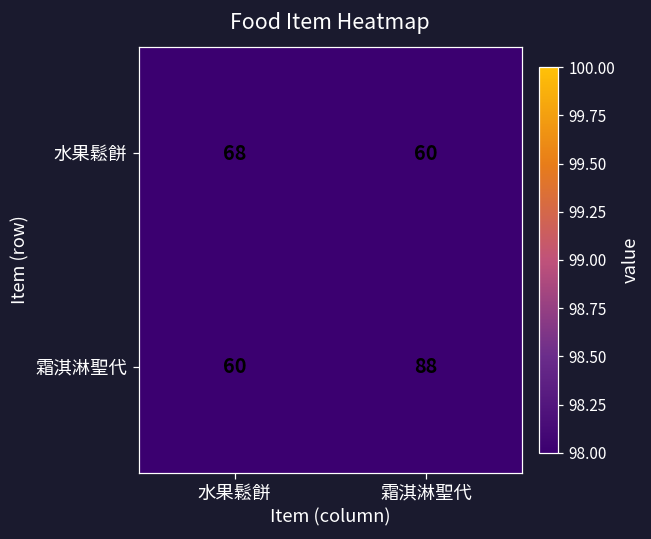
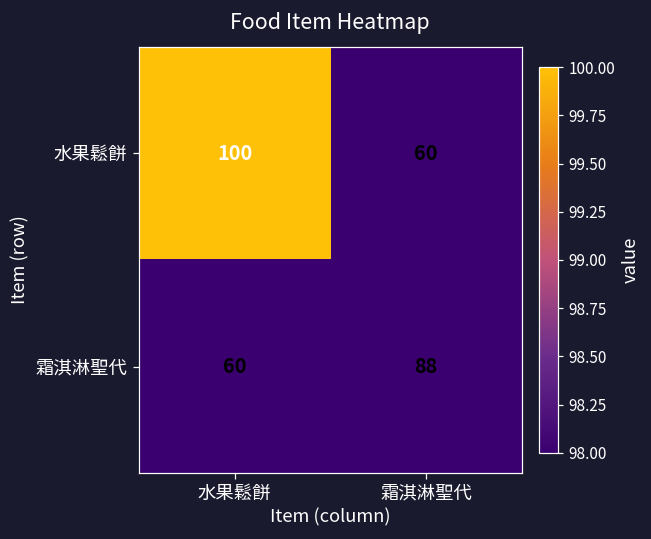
水果鬆餅, 水果鬆餅: 68 -> 100
